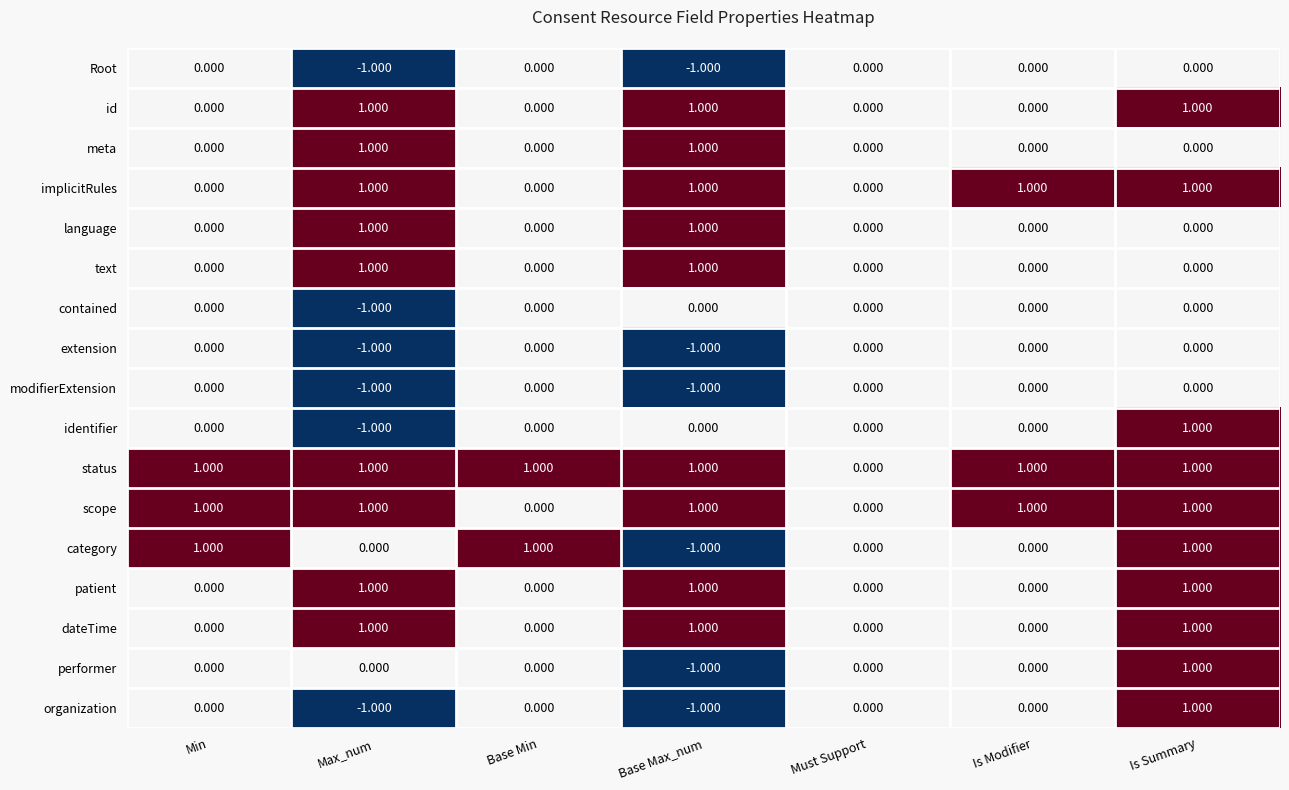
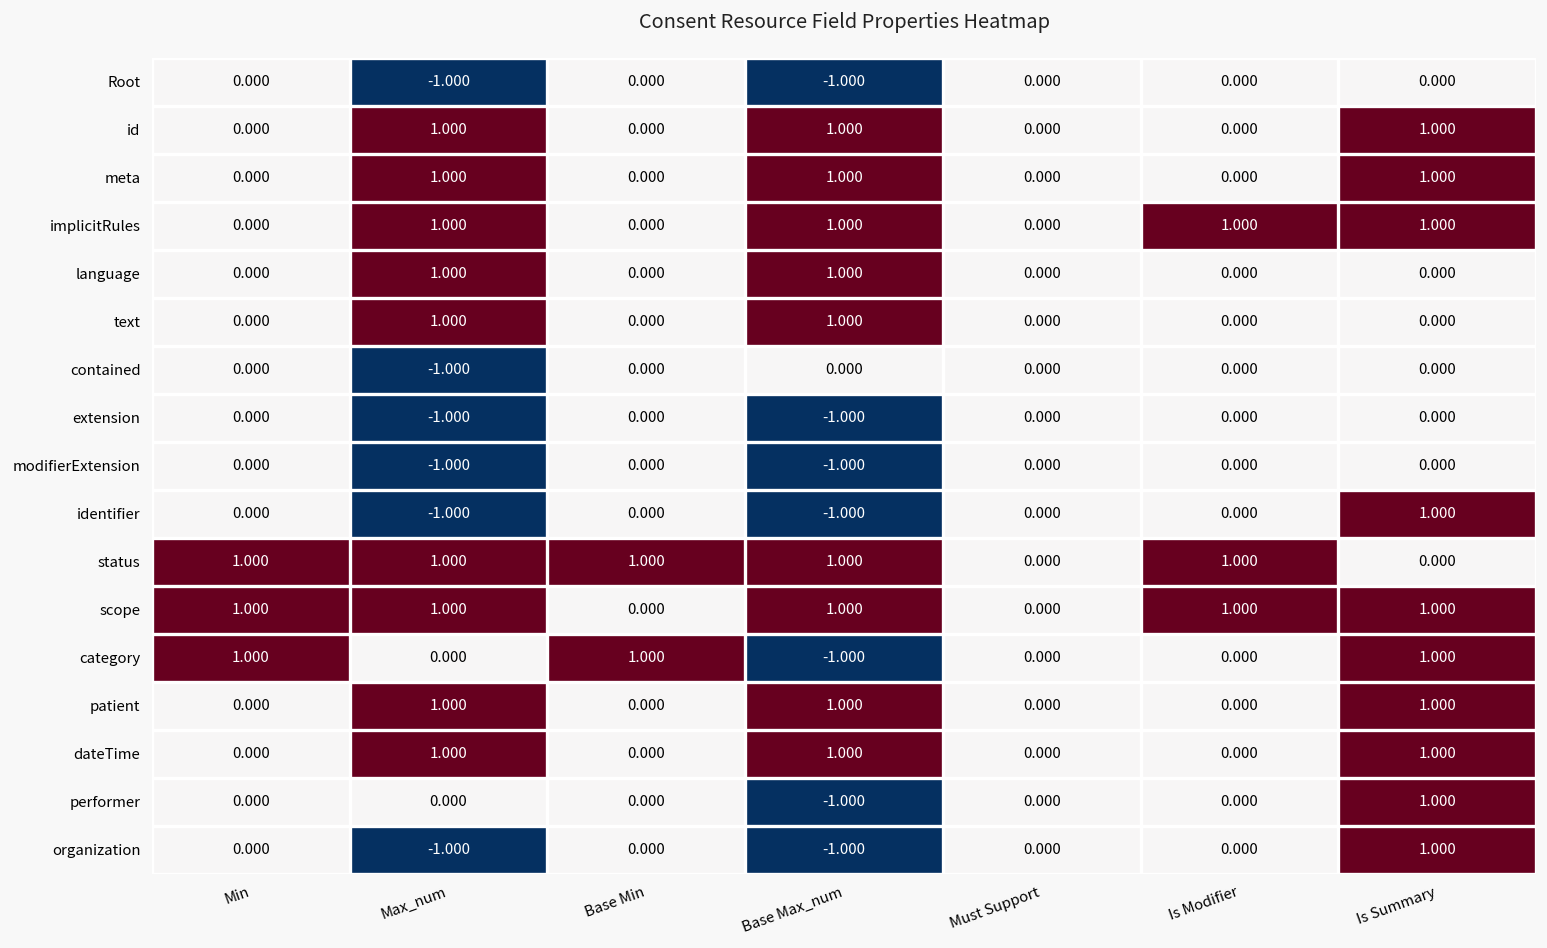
meta, Is Summary: 0.000 -> 1.000
identifier, Base Max_num: 0.000 -> -1.000
status, Is Summary: 1.000 -> 0.000
